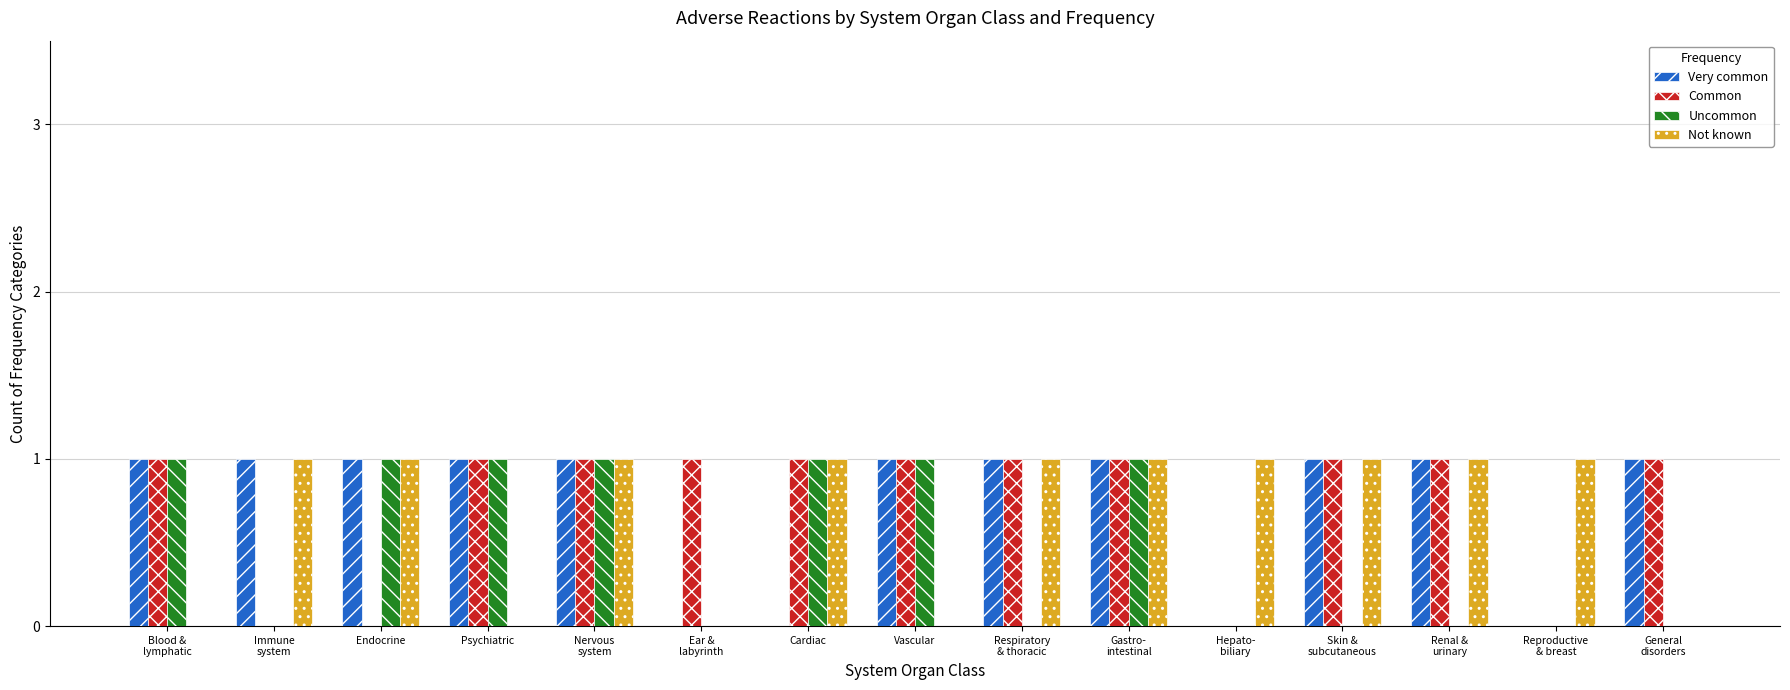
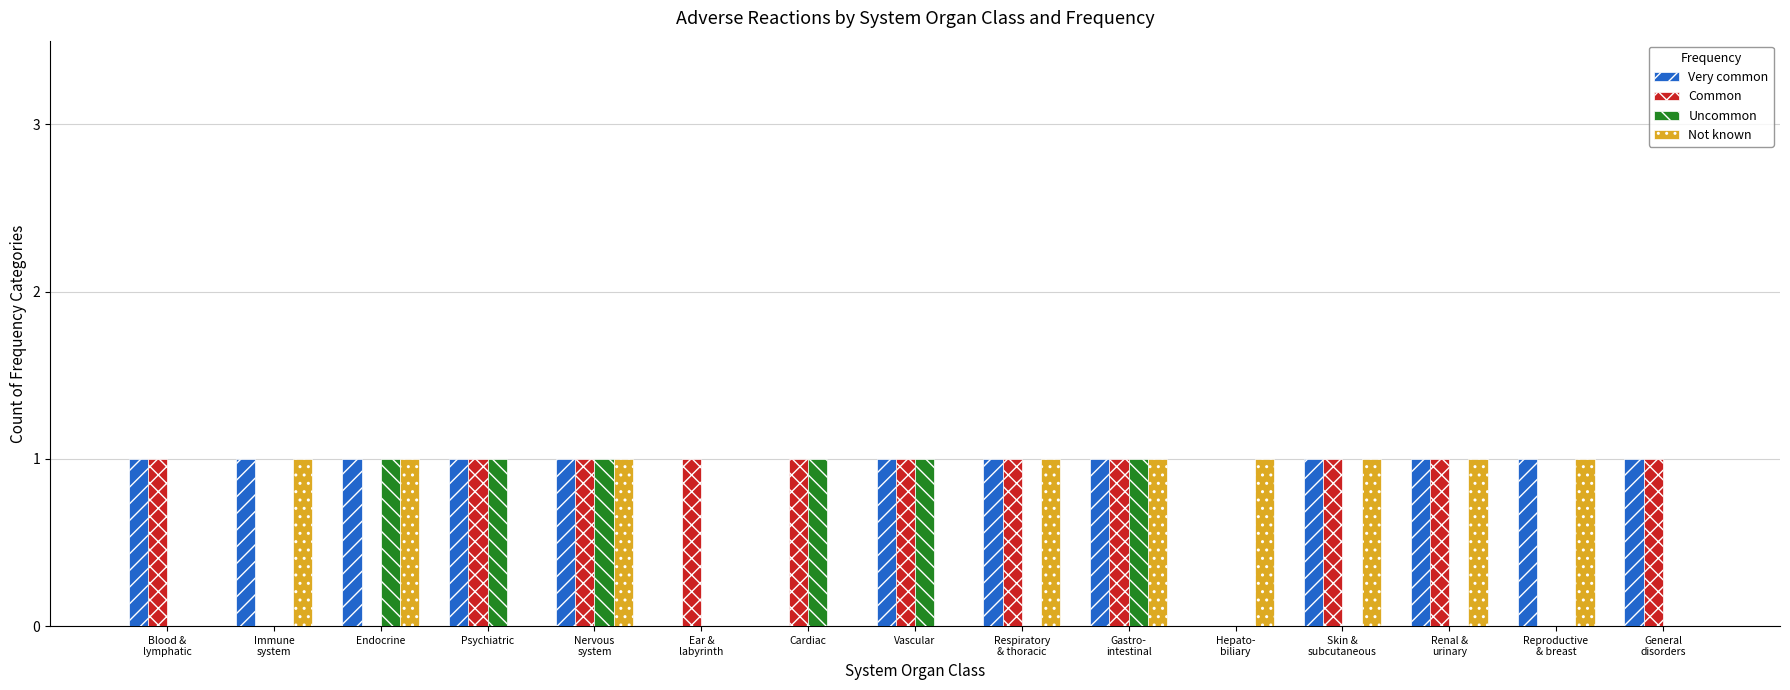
Uncommon, Blood & lymphatic: 1 -> 0
Not known, Cardiac: 1 -> 0
Very common, Reproductive & breast: 0 -> 1
